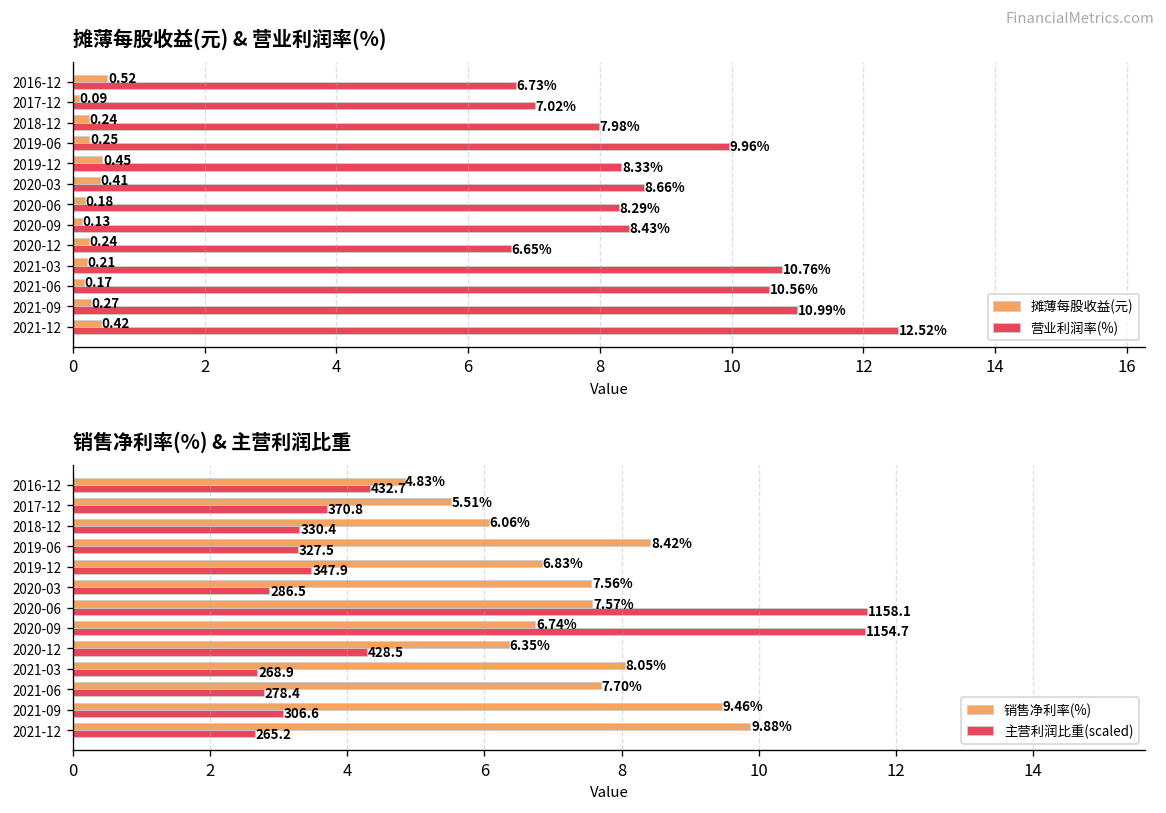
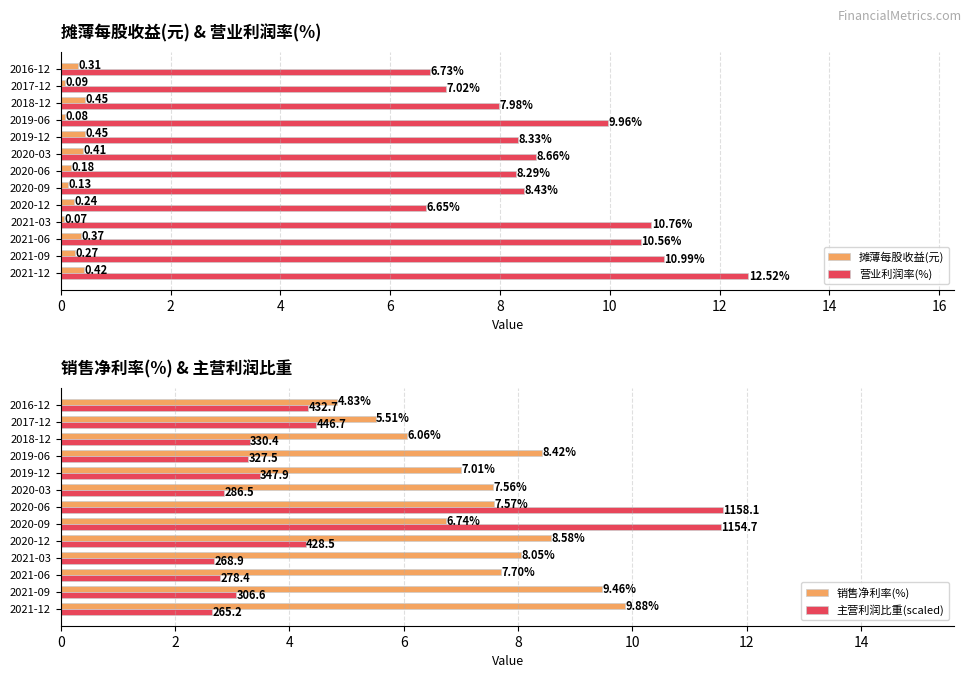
摊薄每股收益(元) & 营业利润率(%), 摊薄每股收益(元), 2016-12: 0.52 -> 0.31
摊薄每股收益(元) & 营业利润率(%), 摊薄每股收益(元), 2018-12: 0.24 -> 0.45
摊薄每股收益(元) & 营业利润率(%), 摊薄每股收益(元), 2019-06: 0.25 -> 0.08
摊薄每股收益(元) & 营业利润率(%), 摊薄每股收益(元), 2021-03: 0.21 -> 0.07
摊薄每股收益(元) & 营业利润率(%), 摊薄每股收益(元), 2021-06: 0.17 -> 0.37
销售净利率(%) & 主营利润比重, 主营利润比重(scaled), 2017-12: 370.8 -> 446.7
销售净利率(%) & 主营利润比重, 销售净利率(%), 2019-12: 6.83% -> 7.01%
销售净利率(%) & 主营利润比重, 销售净利率(%), 2020-12: 6.35% -> 8.58%
